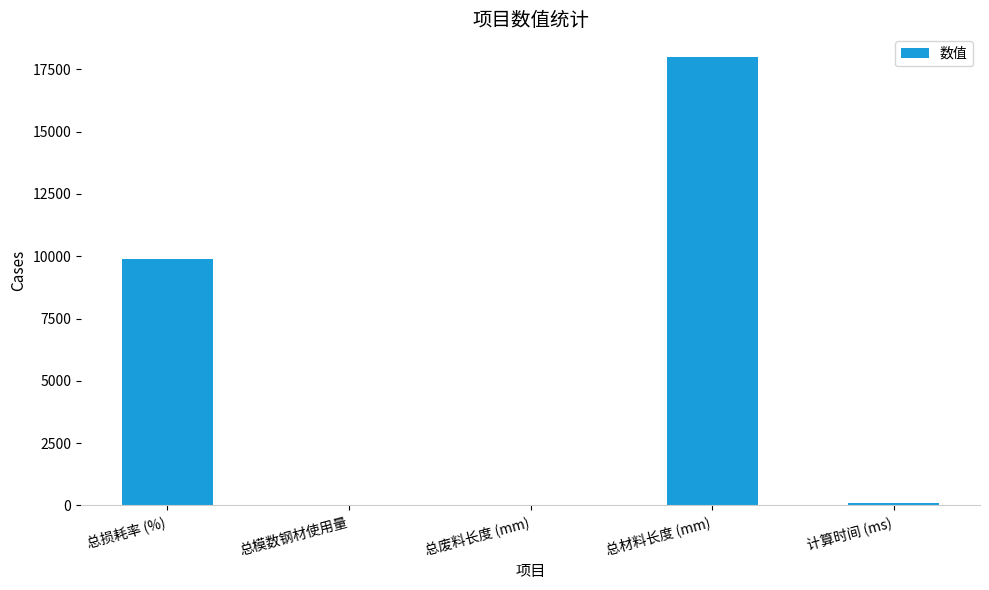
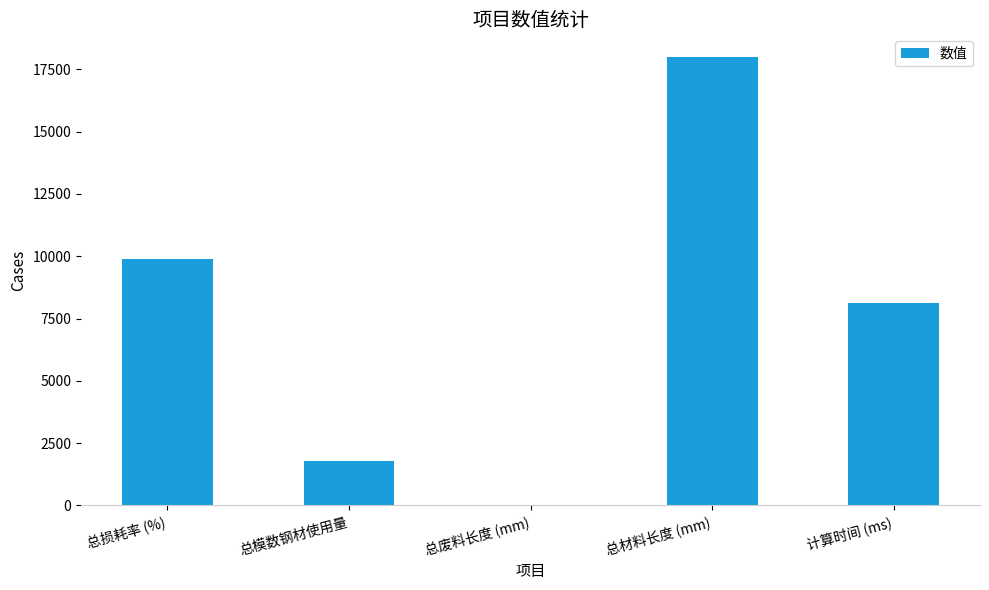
总模数钢材使用量: 0 -> 1800
计算时间 (ms): 100 -> 8100
